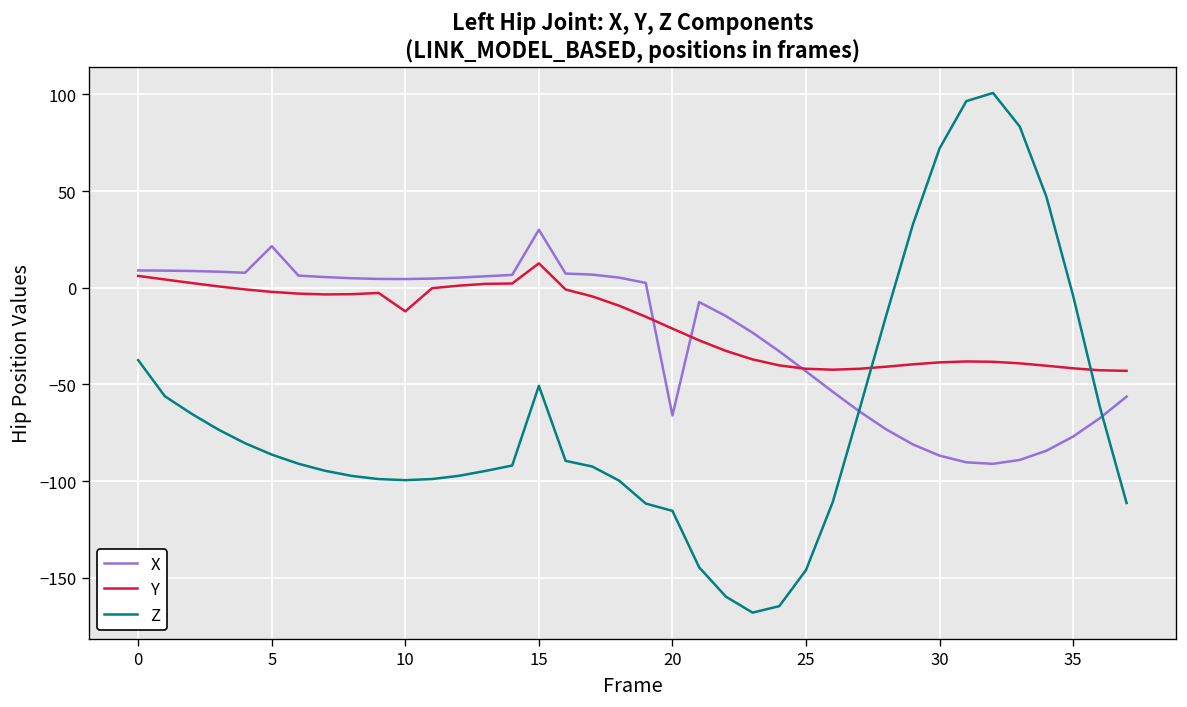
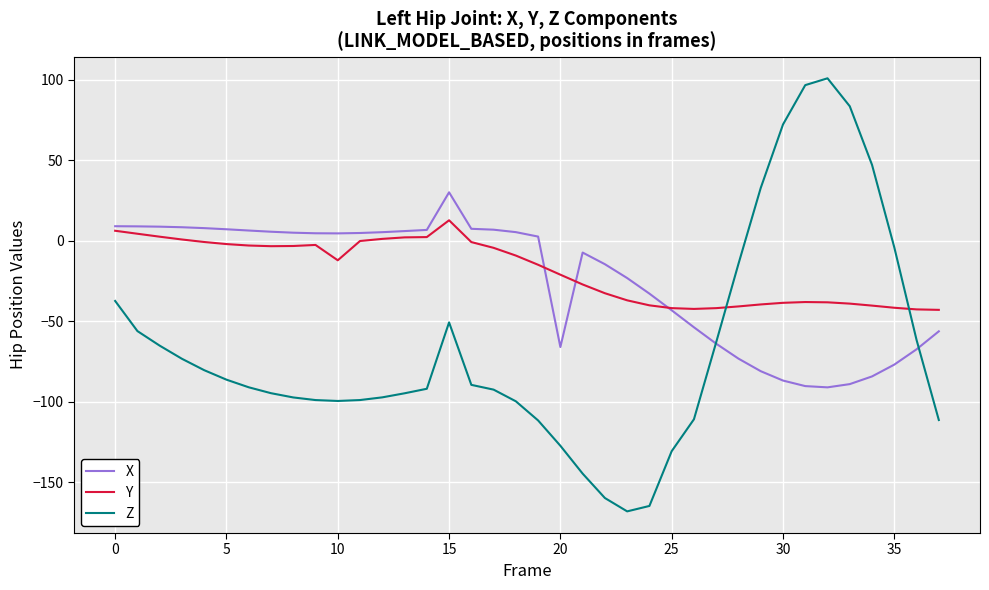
X, 5: 22 -> 7
Z, 20: -115 -> -127
Z, 25: -146 -> -131
